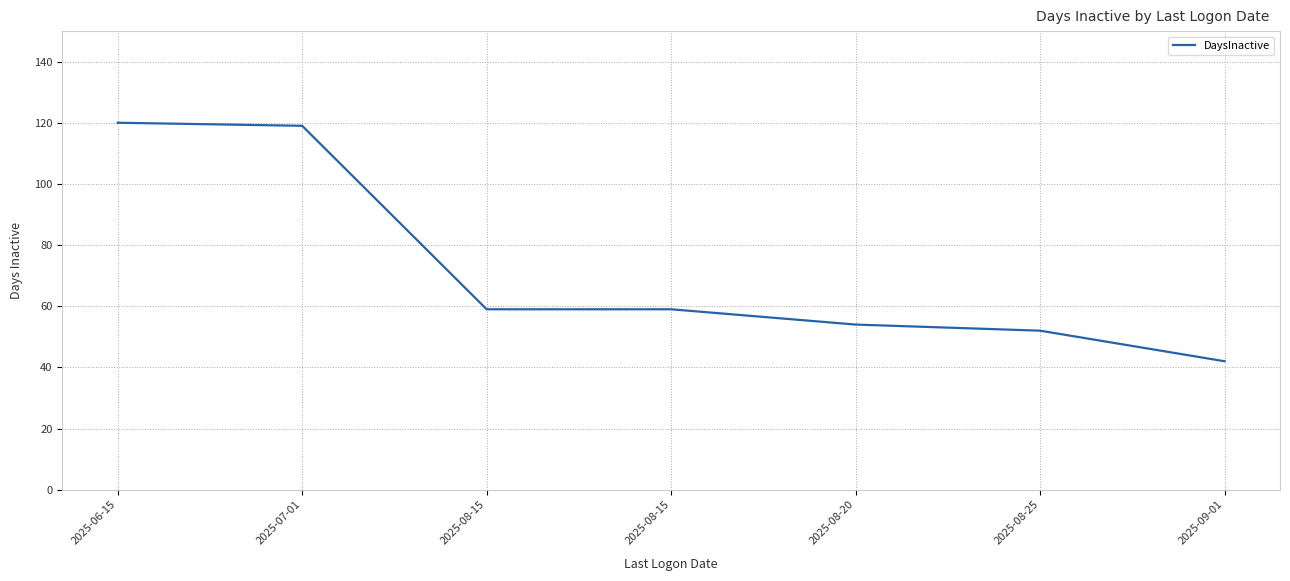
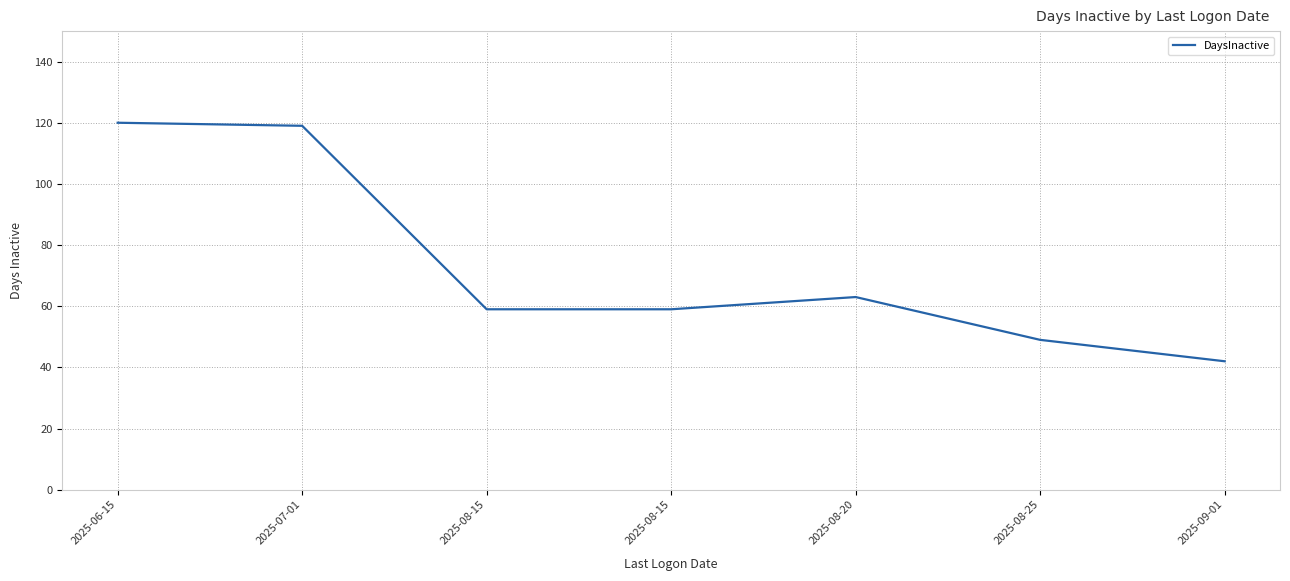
2025-08-20: 54 -> 63
2025-08-25: 52 -> 49
